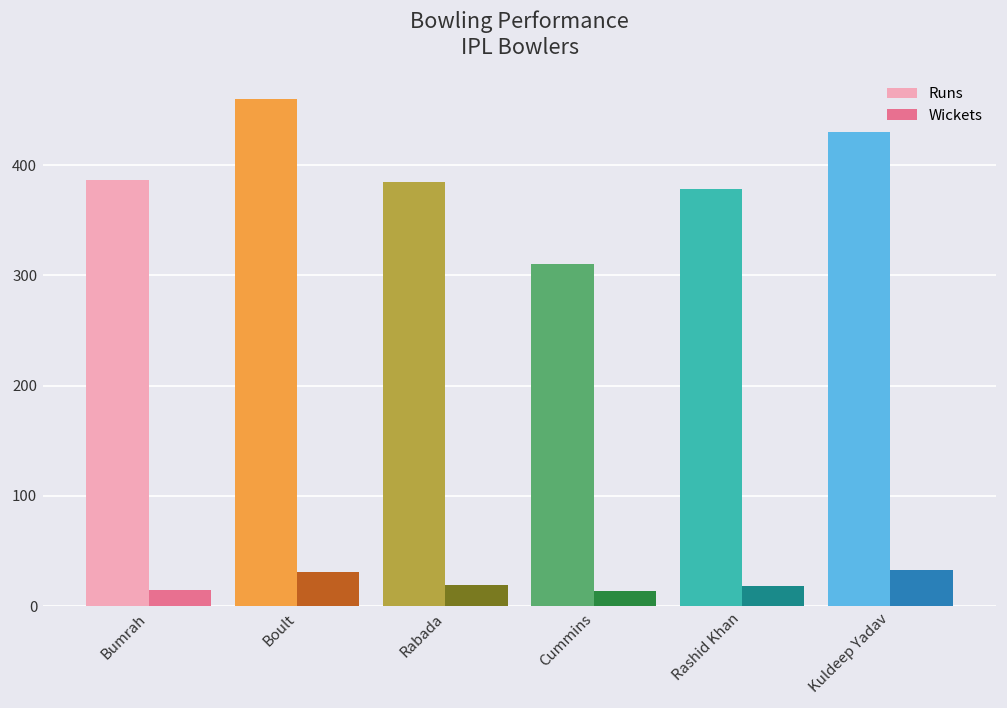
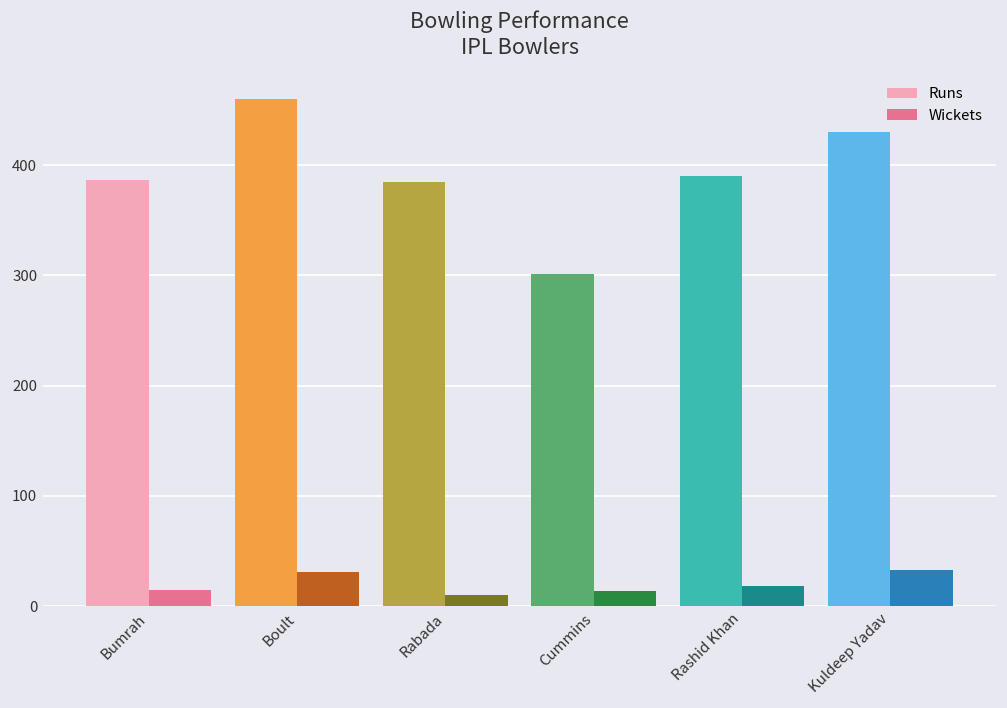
Wickets, Rabada: 20 -> 10
Runs, Cummins: 310 -> 300
Runs, Rashid Khan: 380 -> 390
